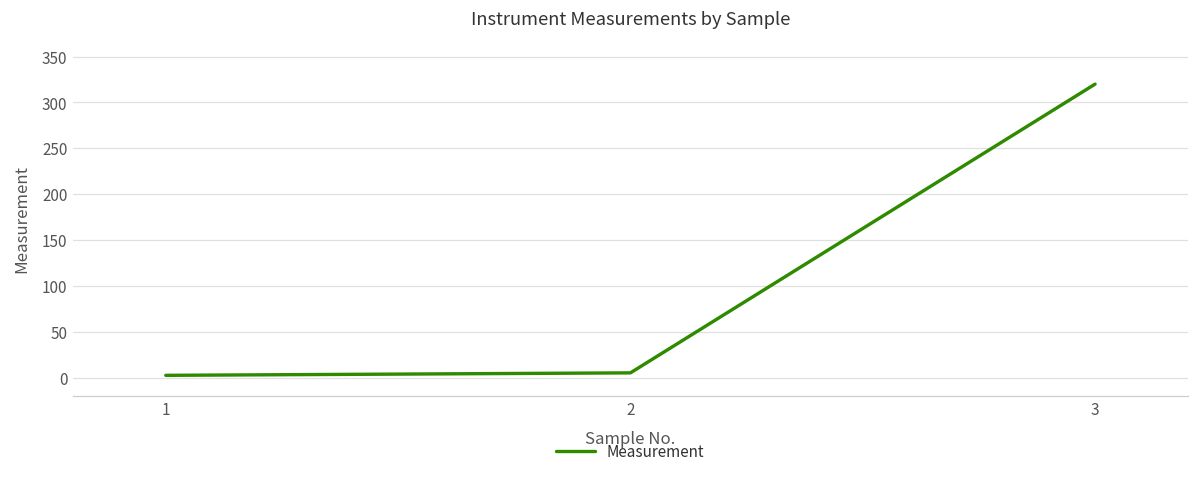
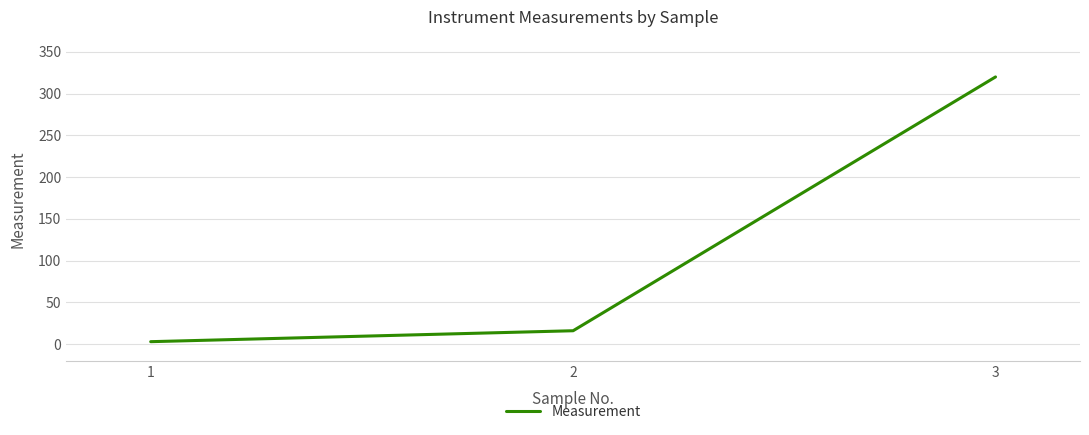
2: 10 -> 20
